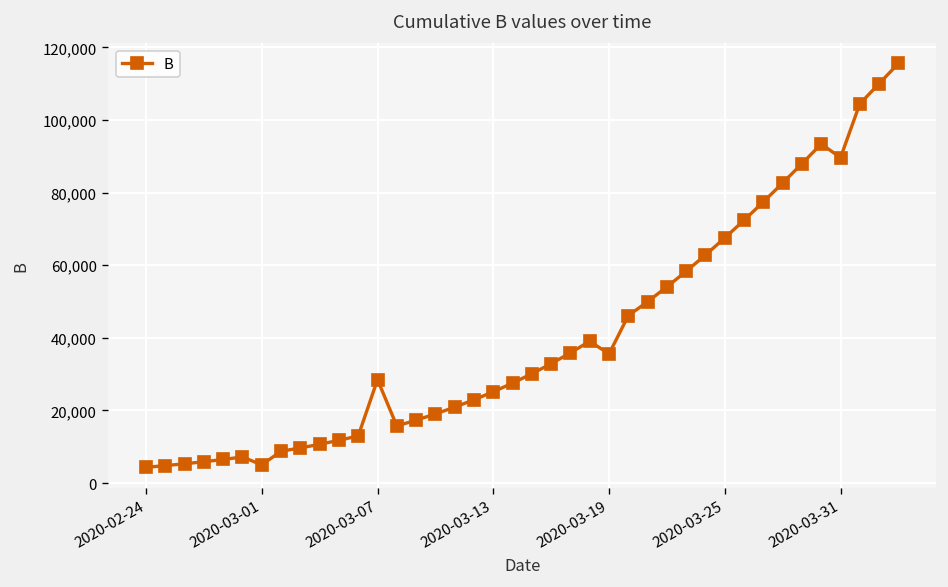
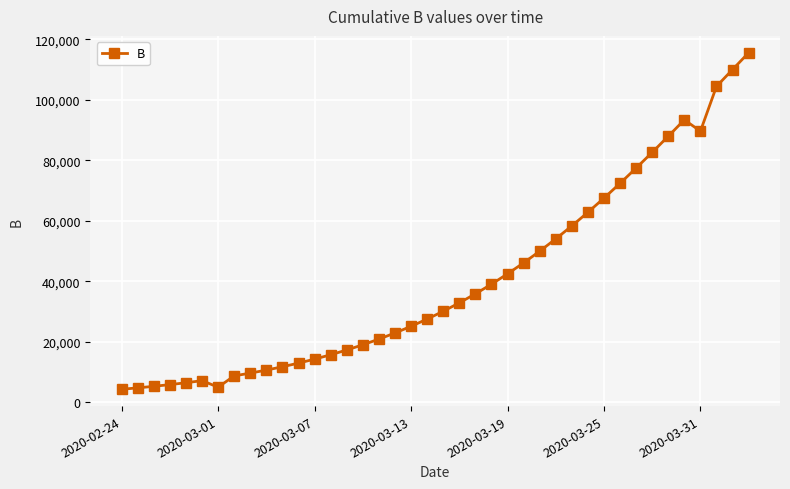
2020-03-07: 28,000 -> 14,000
2020-03-19: 36,000 -> 42,000
